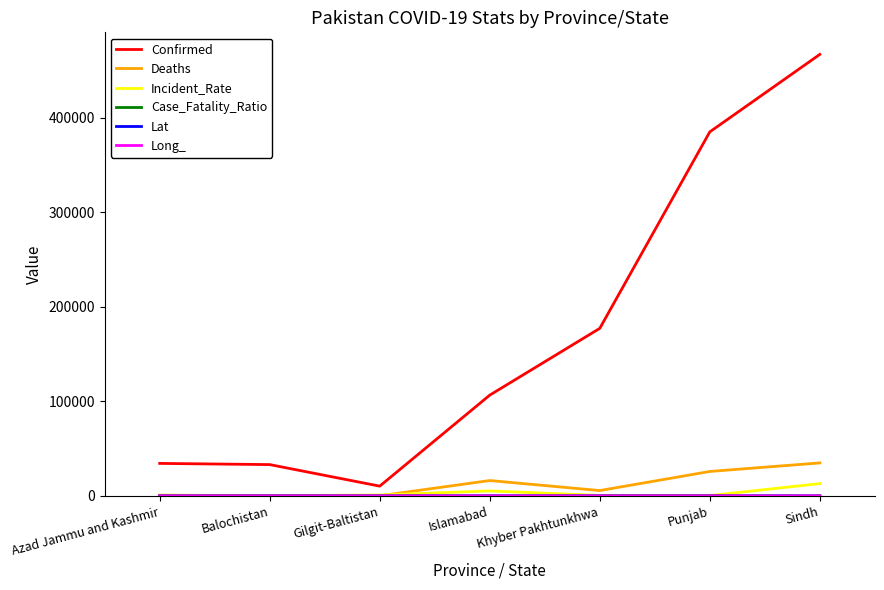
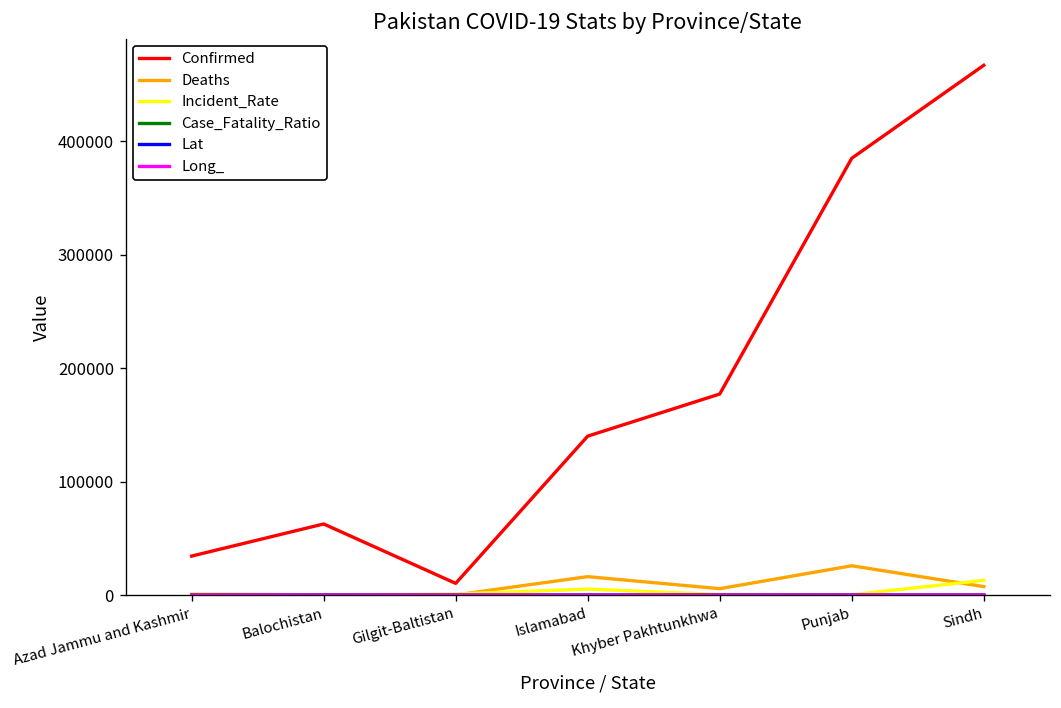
Confirmed, Balochistan: 30000 -> 60000
Confirmed, Islamabad: 110000 -> 140000
Deaths, Sindh: 30000 -> 10000
